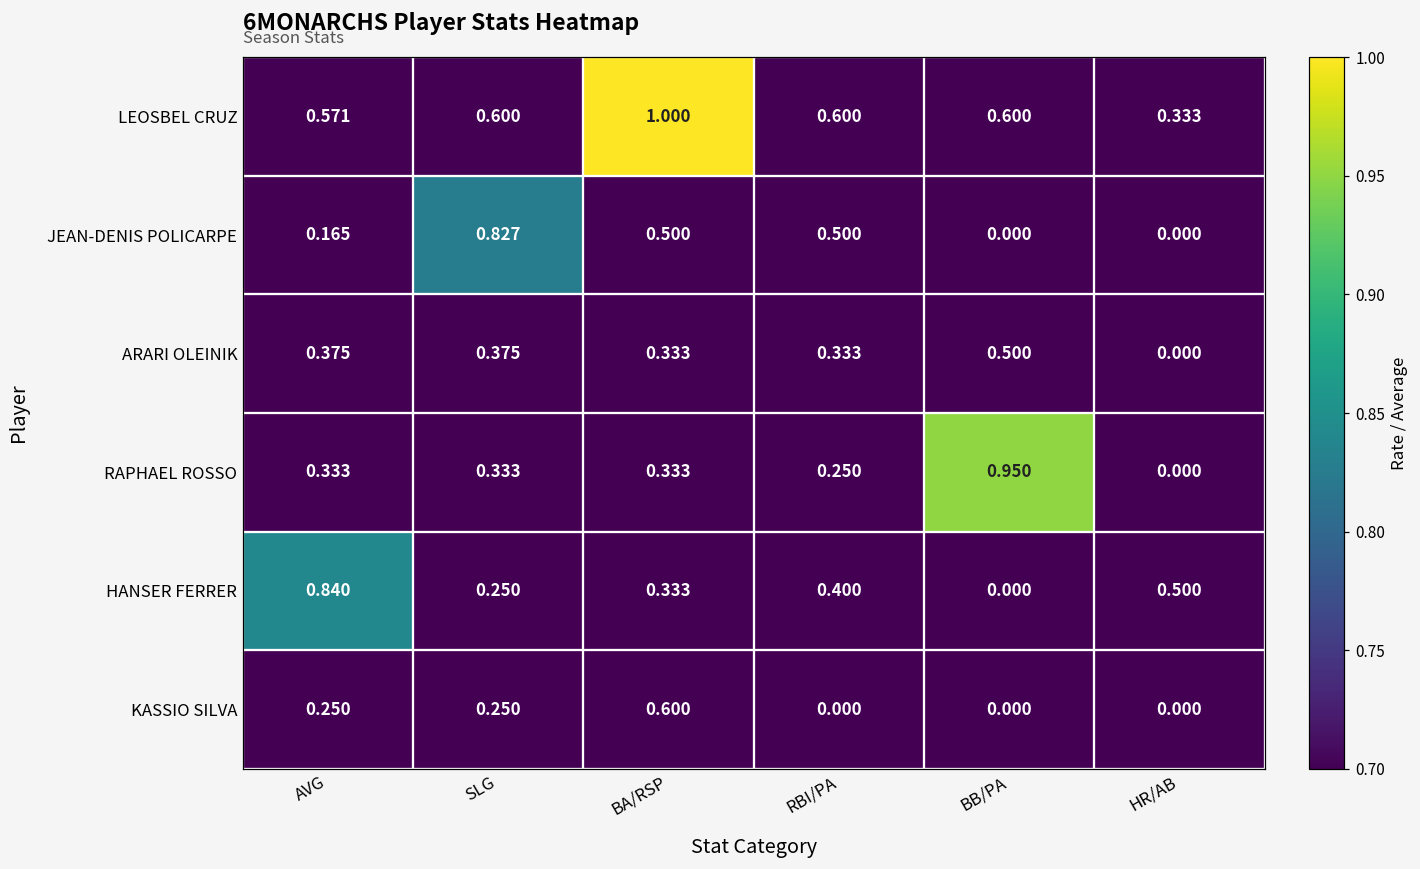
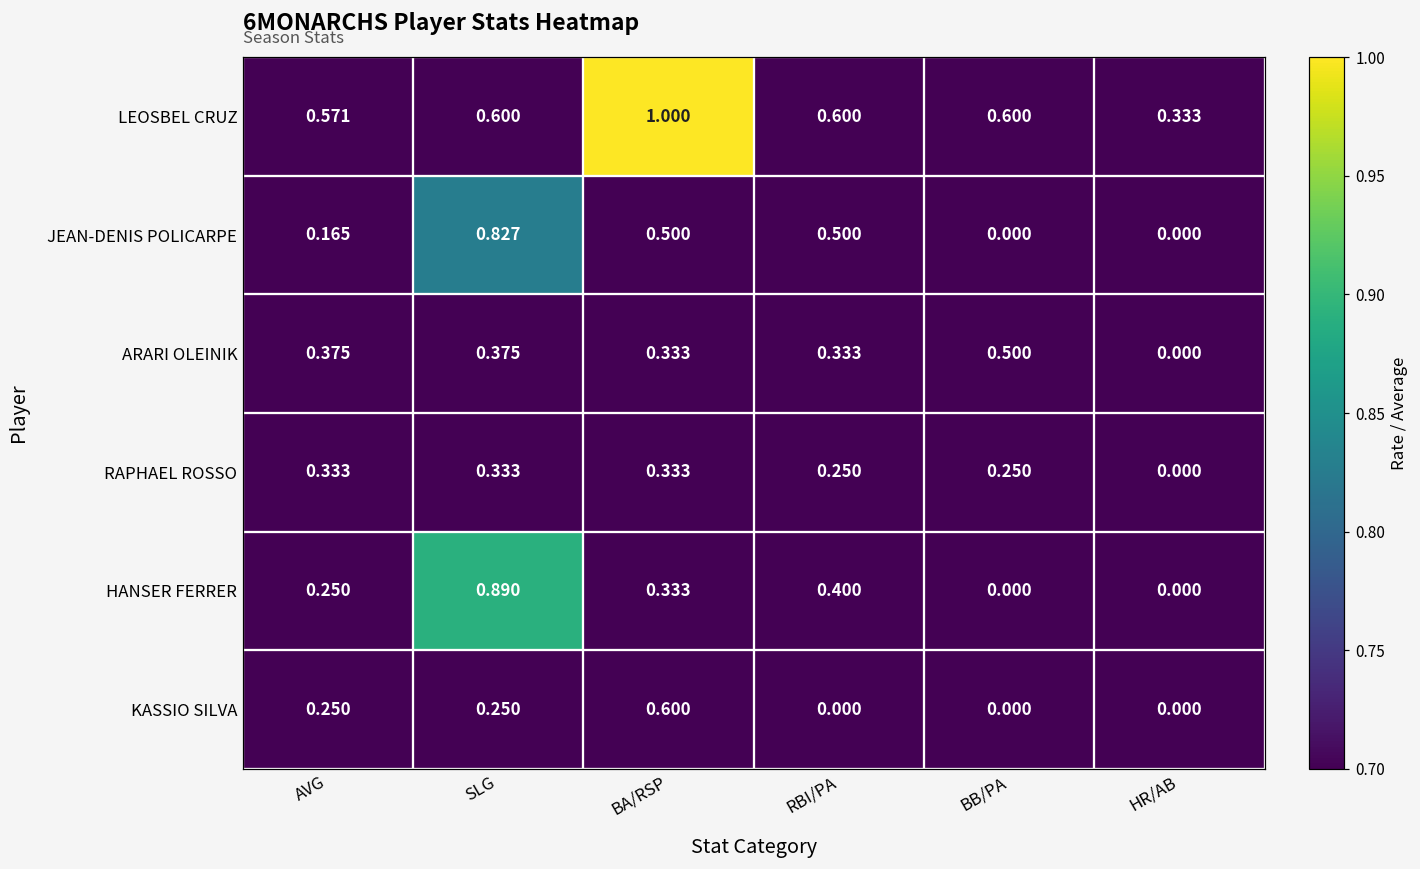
RAPHAEL ROSSO, BB/PA: 0.950 -> 0.250
HANSER FERRER, AVG: 0.840 -> 0.250
HANSER FERRER, SLG: 0.250 -> 0.890
HANSER FERRER, HR/AB: 0.500 -> 0.000
